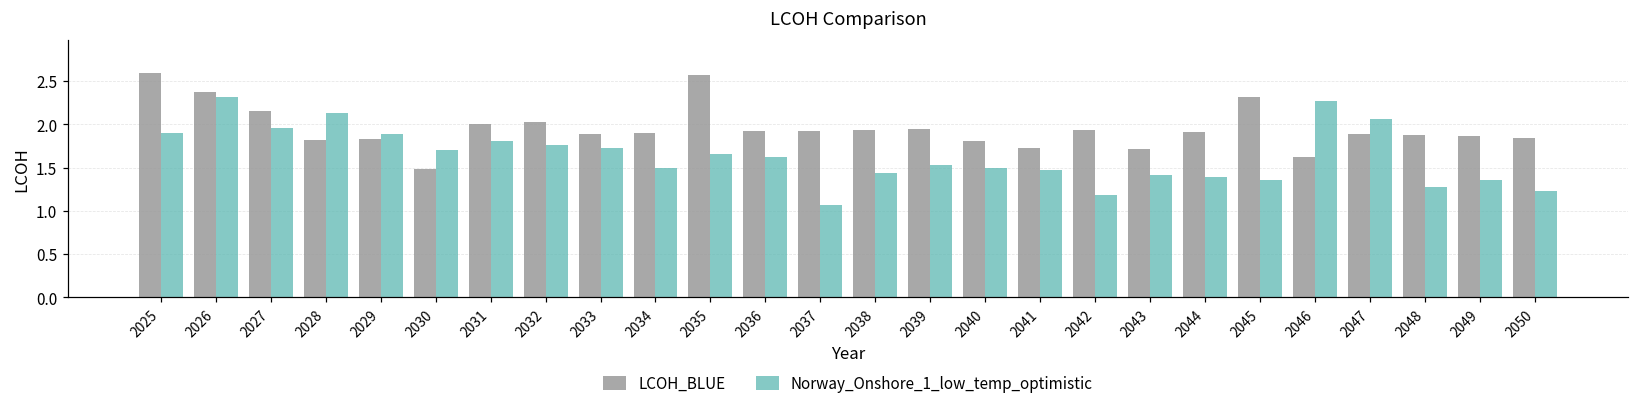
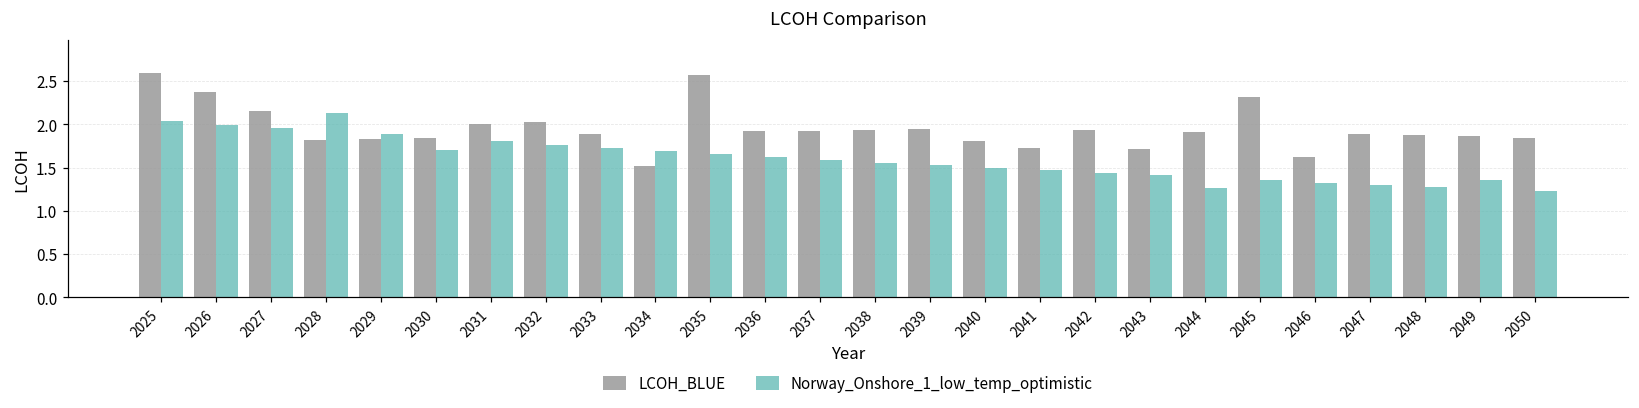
Norway_Onshore_1_low_temp_optimistic, 2025: 1.9 -> 2.0
Norway_Onshore_1_low_temp_optimistic, 2026: 2.3 -> 2.0
LCOH_BLUE, 2030: 1.5 -> 1.8
LCOH_BLUE, 2034: 1.9 -> 1.5
Norway_Onshore_1_low_temp_optimistic, 2034: 1.5 -> 1.7
Norway_Onshore_1_low_temp_optimistic, 2037: 1.1 -> 1.6
Norway_Onshore_1_low_temp_optimistic, 2038: 1.4 -> 1.6
Norway_Onshore_1_low_temp_optimistic, 2042: 1.2 -> 1.4
Norway_Onshore_1_low_temp_optimistic, 2044: 1.4 -> 1.3
Norway_Onshore_1_low_temp_optimistic, 2046: 2.3 -> 1.3
Norway_Onshore_1_low_temp_optimistic, 2047: 2.1 -> 1.3
